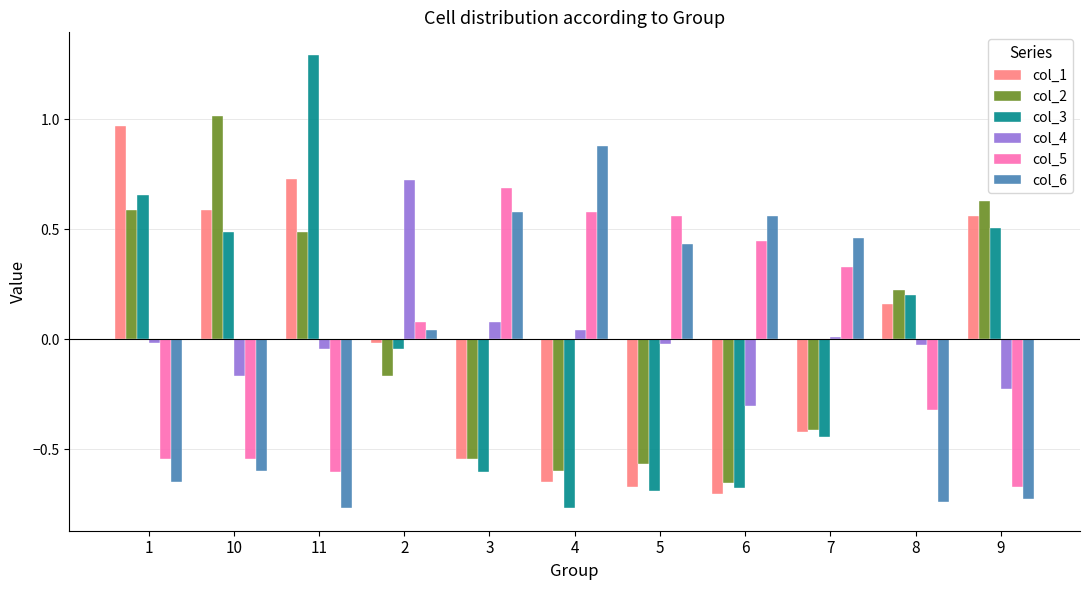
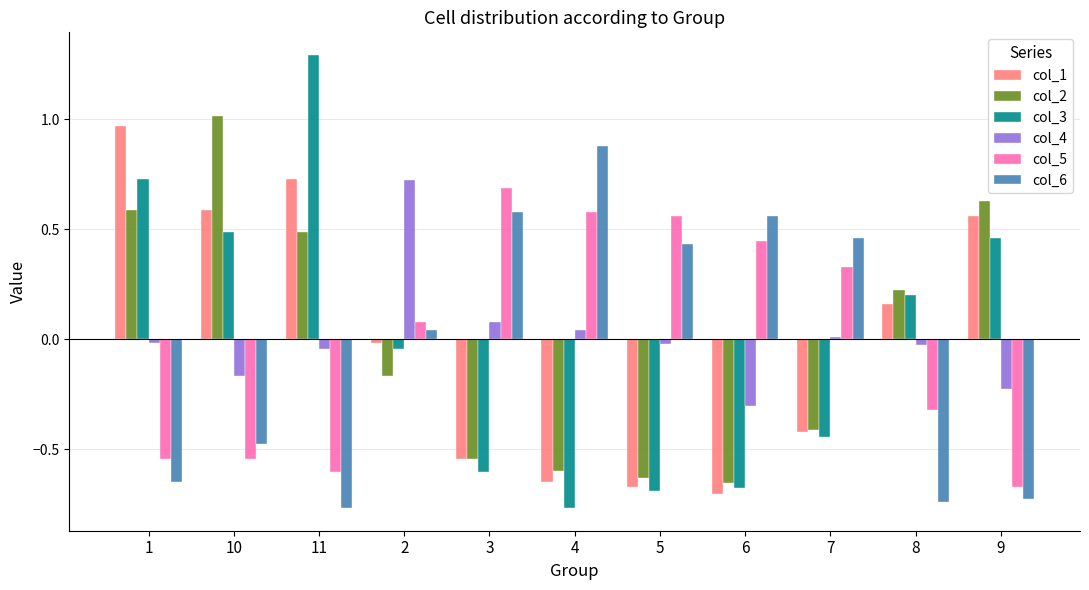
col_3, 1: 0.66 -> 0.73
col_6, 10: -0.60 -> -0.48
col_2, 5: -0.57 -> -0.63
col_3, 9: 0.51 -> 0.46
